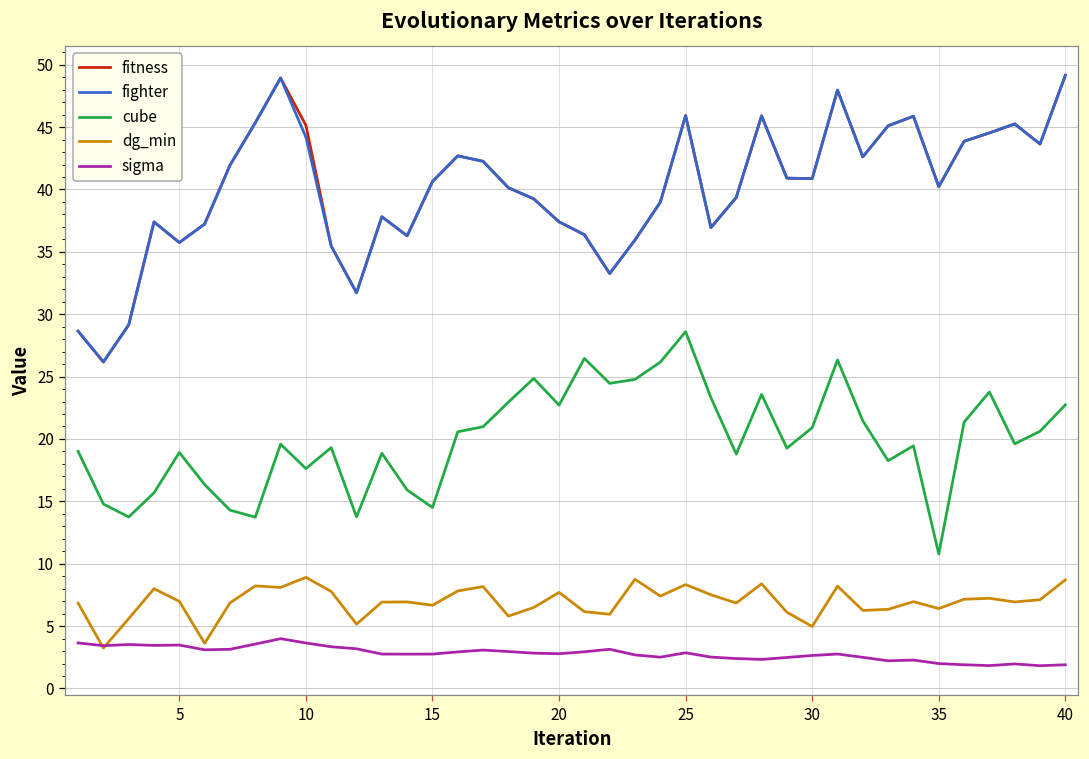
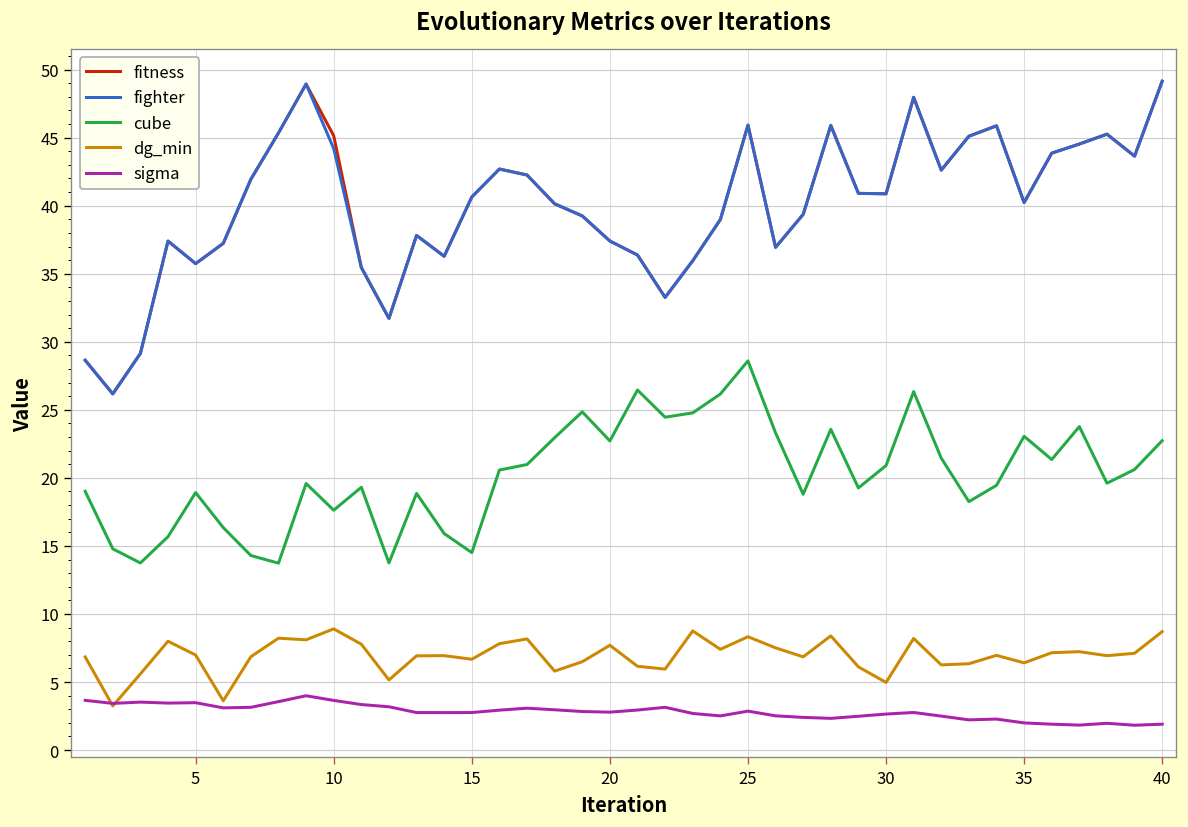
cube, 35: 10.8 -> 23.1
